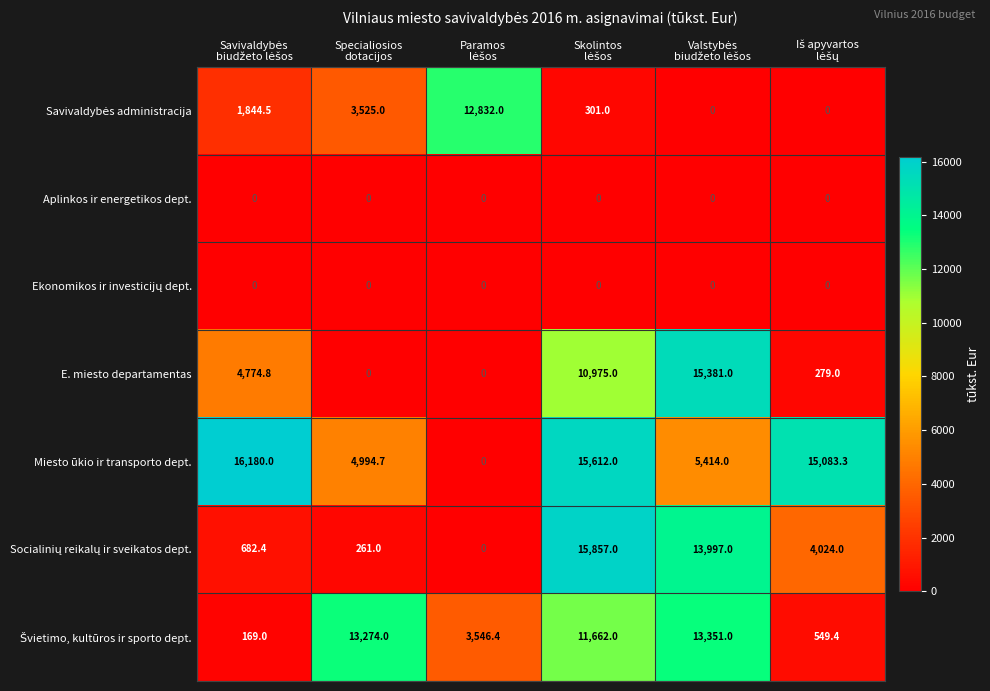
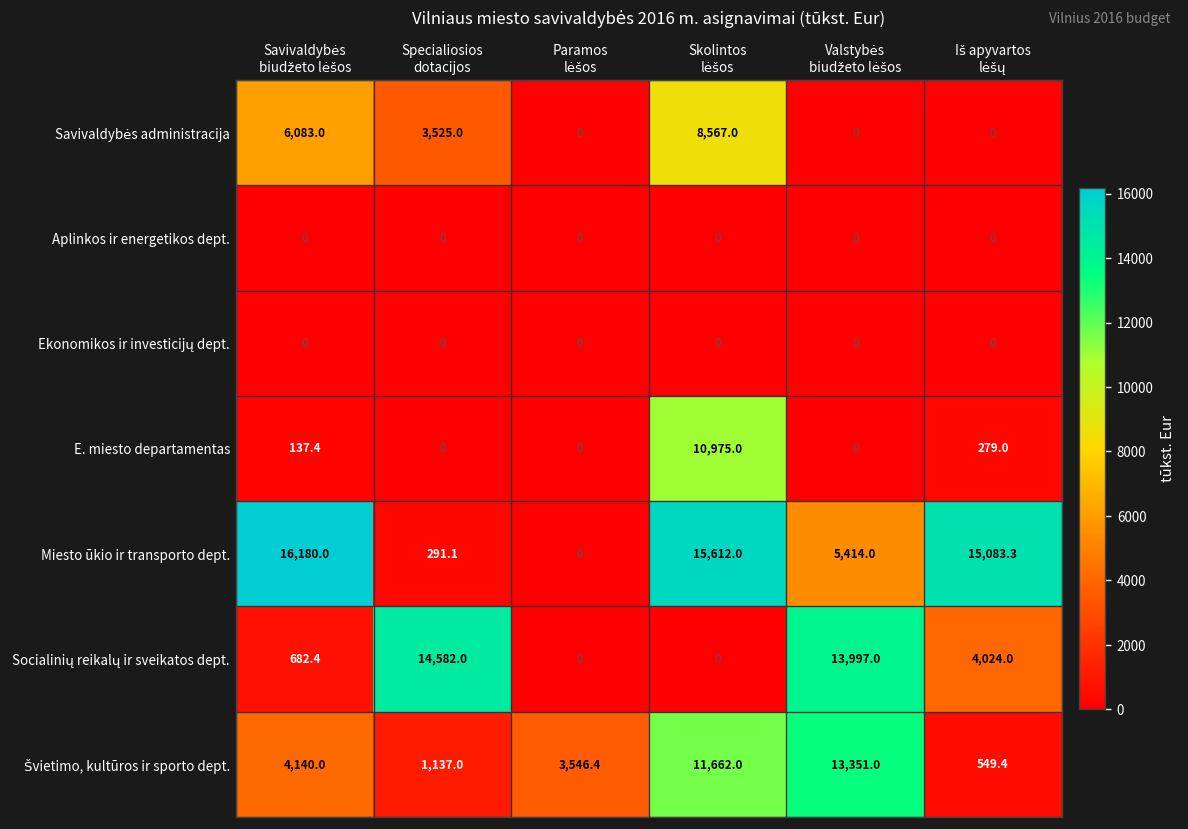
Savivaldybės administracija, Savivaldybės biudžeto lėšos: 1,844.5 -> 6,083.0
Savivaldybės administracija, Paramos lėšos: 12,832.0 -> 0
Savivaldybės administracija, Skolintos lėšos: 301.0 -> 8,567.0
E. miesto departamentas, Savivaldybės biudžeto lėšos: 4,774.8 -> 137.4
E. miesto departamentas, Valstybės biudžeto lėšos: 15,381.0 -> 0
Miesto ūkio ir transporto dept., Specialiosios dotacijos: 4,994.7 -> 291.1
Socialinių reikalų ir sveikatos dept., Specialiosios dotacijos: 261.0 -> 14,582.0
Socialinių reikalų ir sveikatos dept., Skolintos lėšos: 15,857.0 -> 0
Švietimo, kultūros ir sporto dept., Savivaldybės biudžeto lėšos: 169.0 -> 4,140.0
Švietimo, kultūros ir sporto dept., Specialiosios dotacijos: 13,274.0 -> 1,137.0
